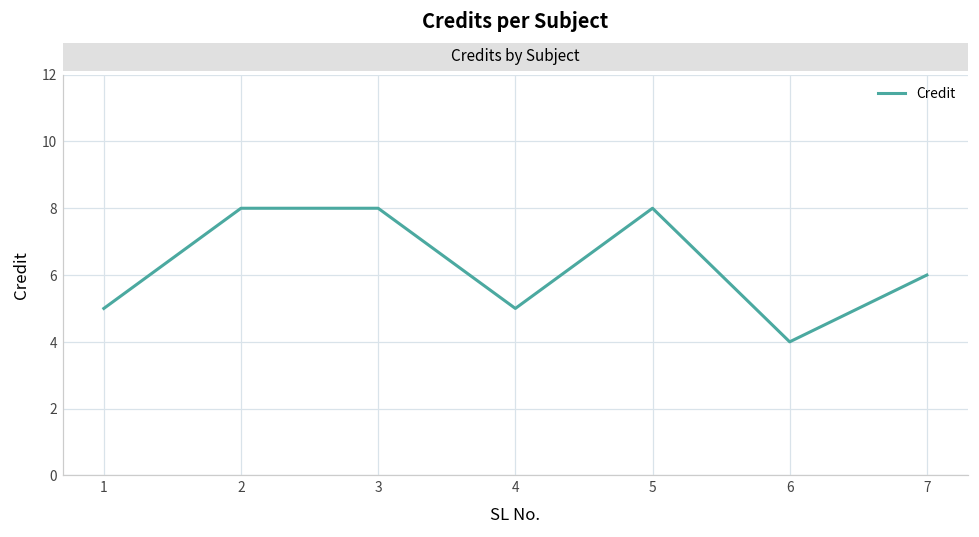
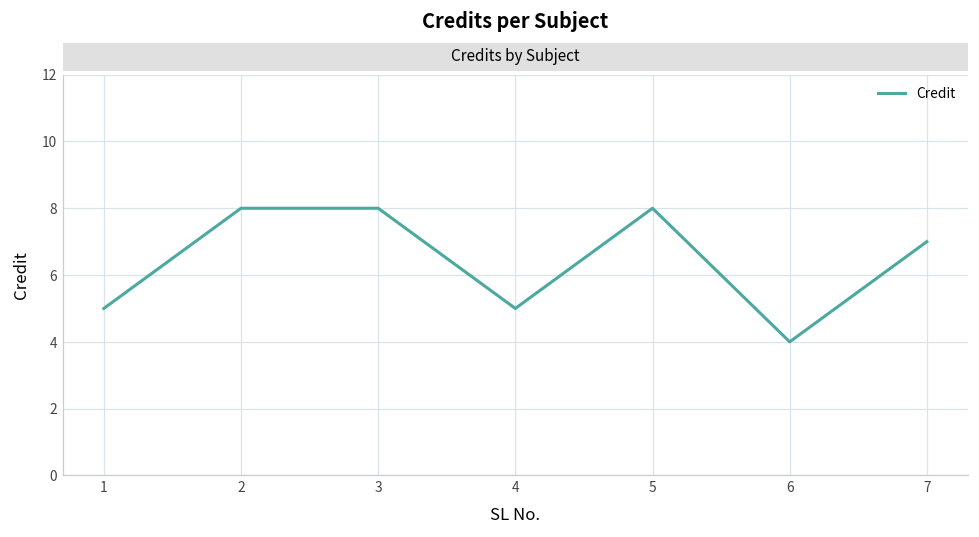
7: 6 -> 7
